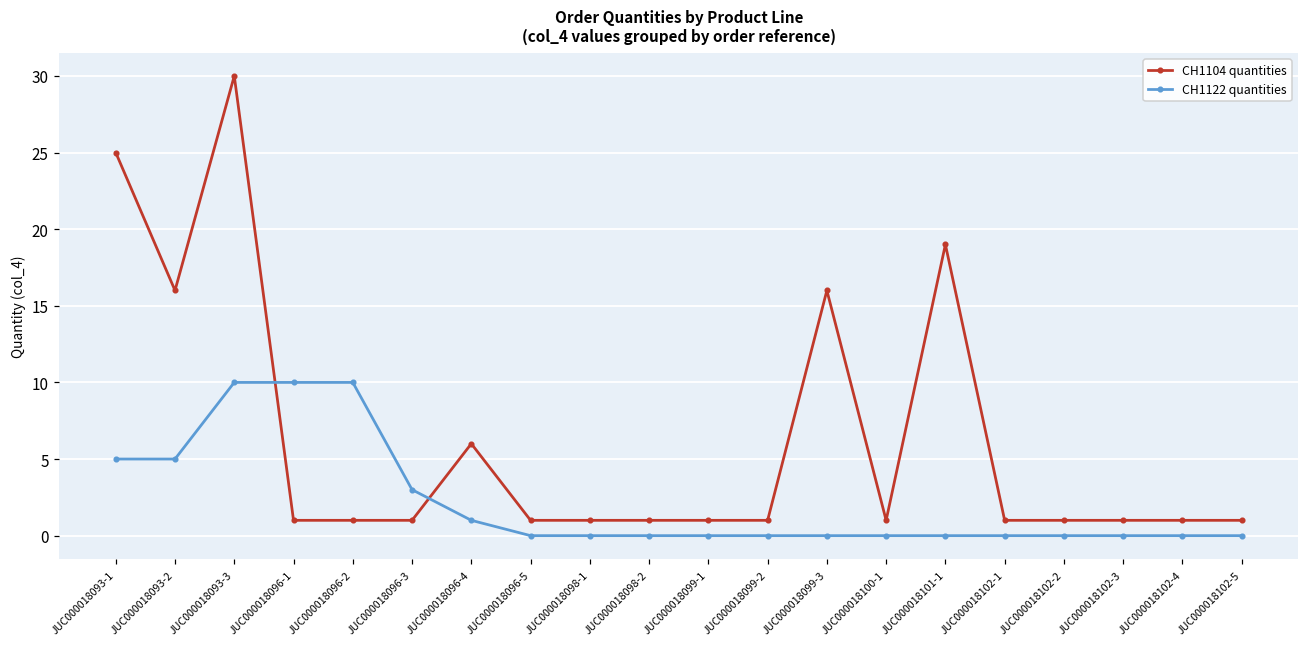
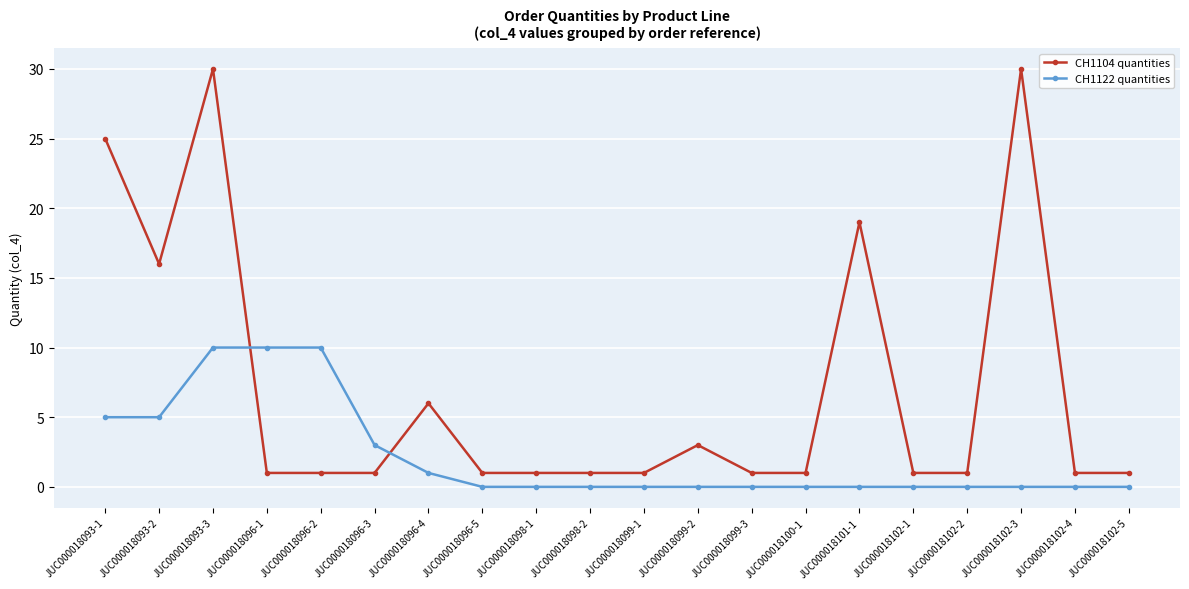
CH1104 quantities, JUC000018099-2: 1 -> 3
CH1104 quantities, JUC000018099-3: 16 -> 1
CH1104 quantities, JUC000018102-3: 1 -> 30
